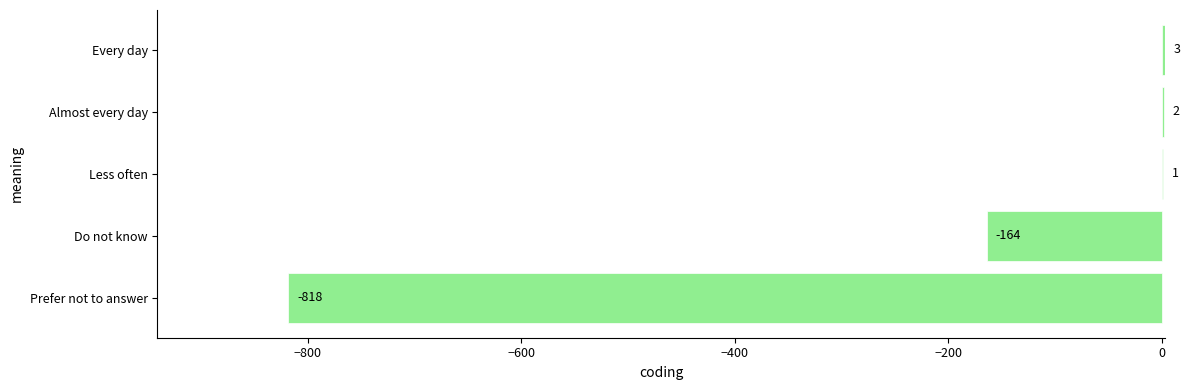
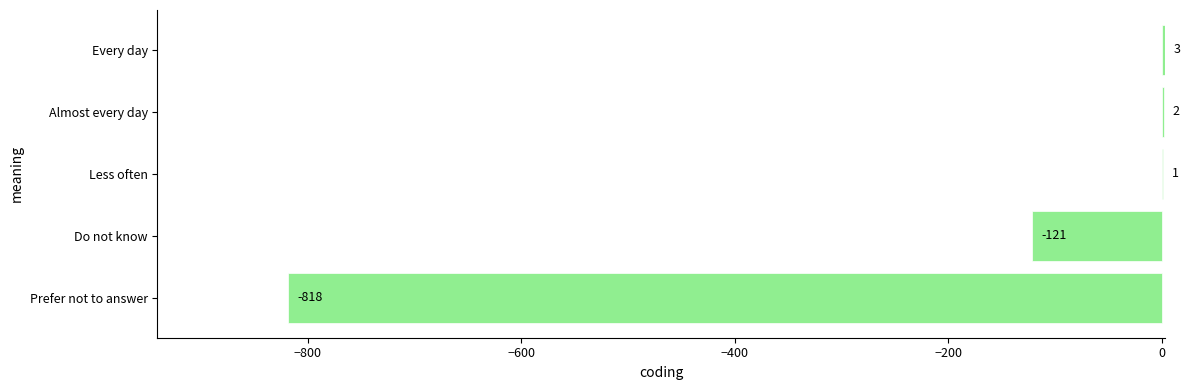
Do not know: -164 -> -121
